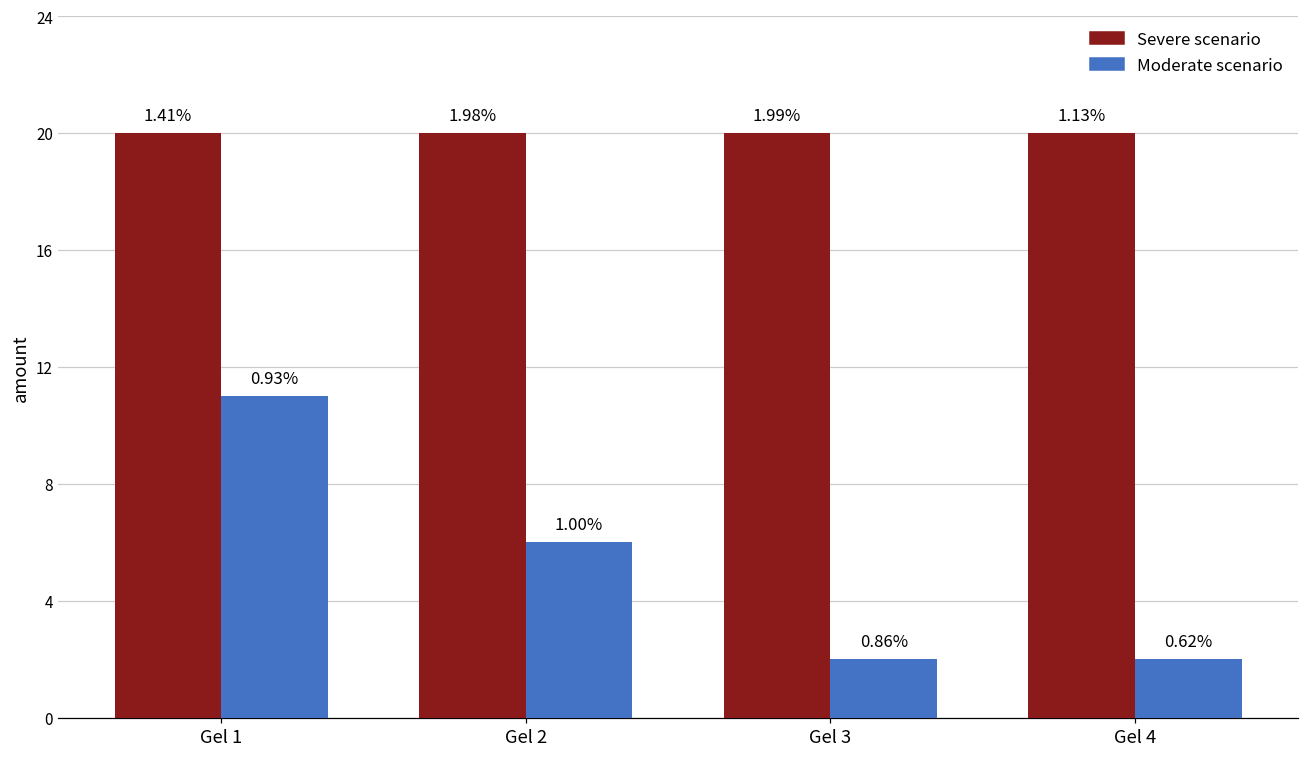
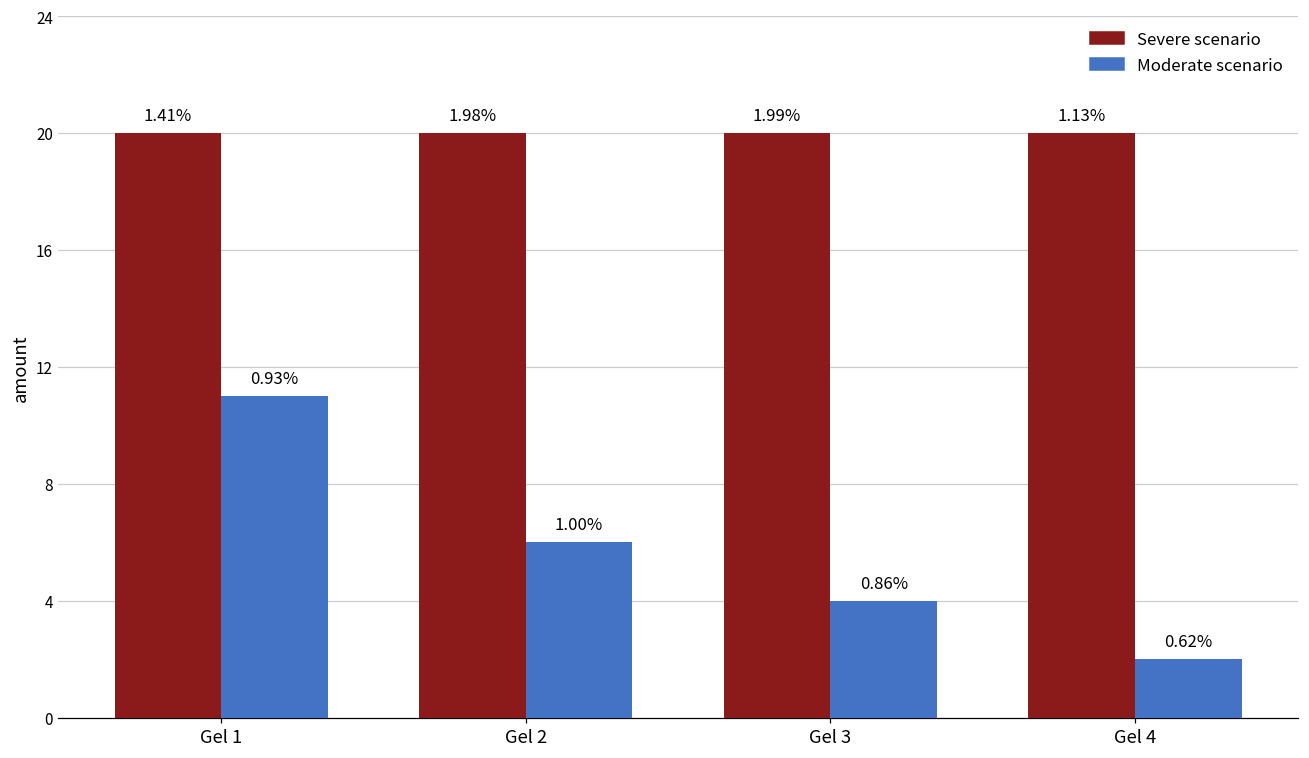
Moderate scenario, Gel 3: 2 -> 4
